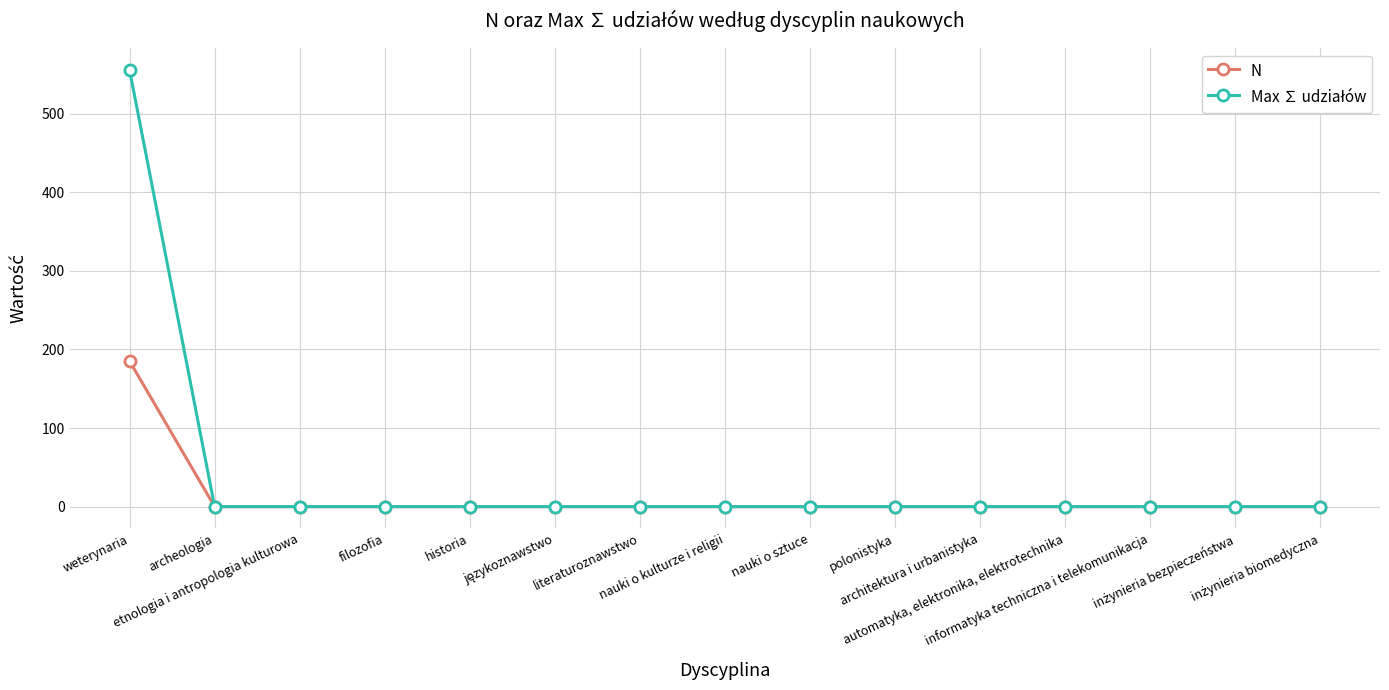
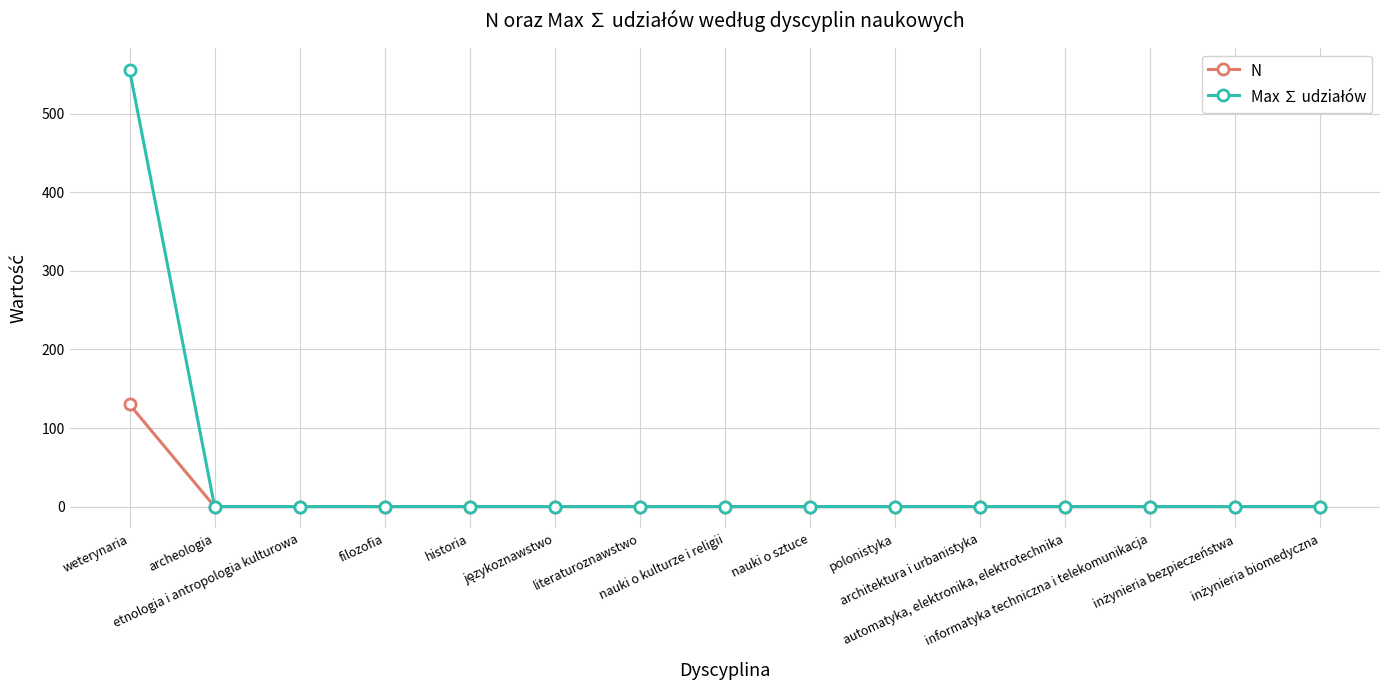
N, weterynaria: 190 -> 130
